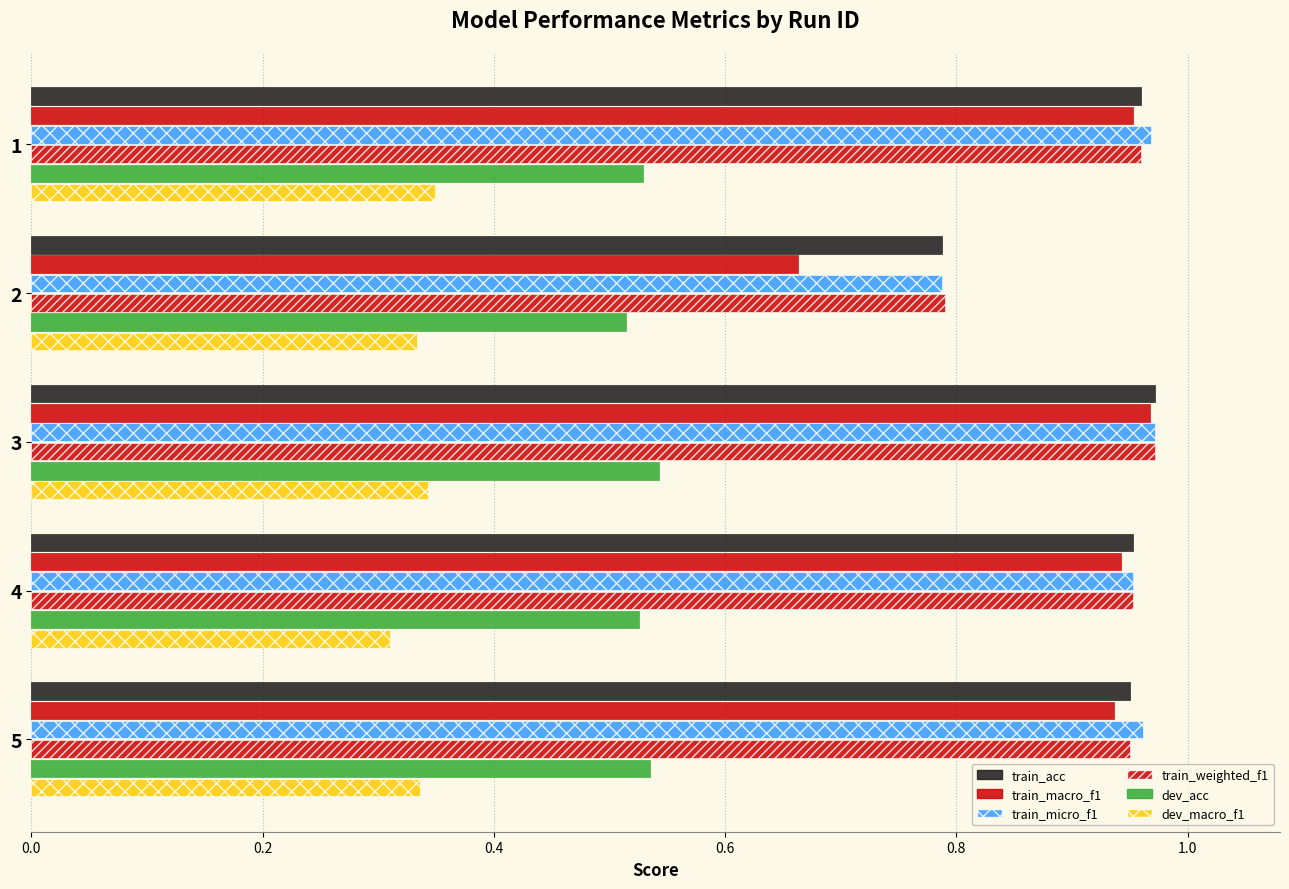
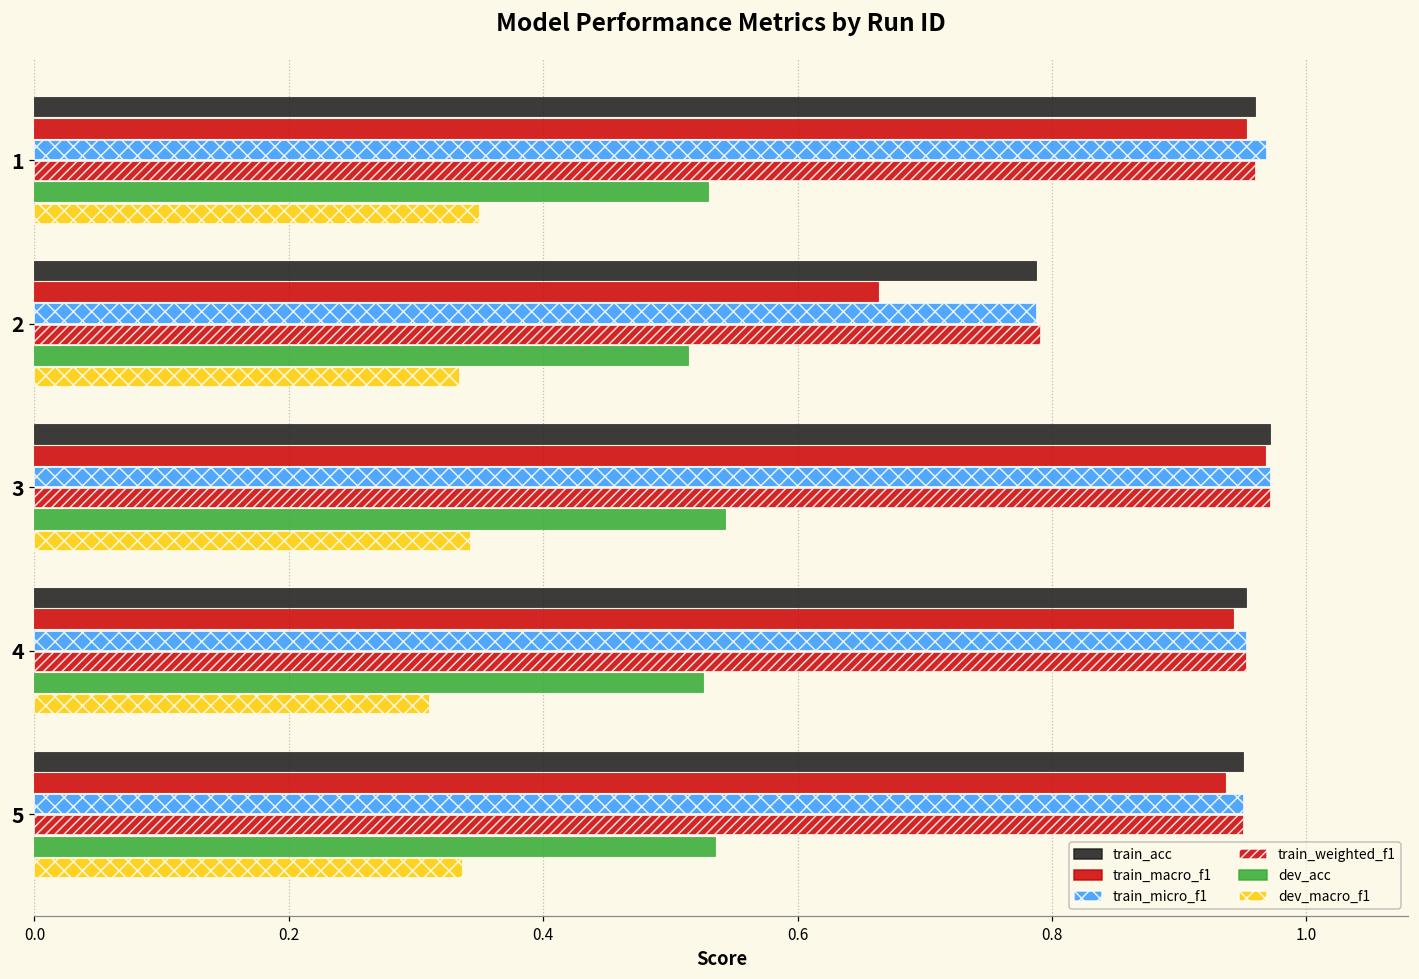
train_micro_f1, 5: 0.962 -> 0.950
